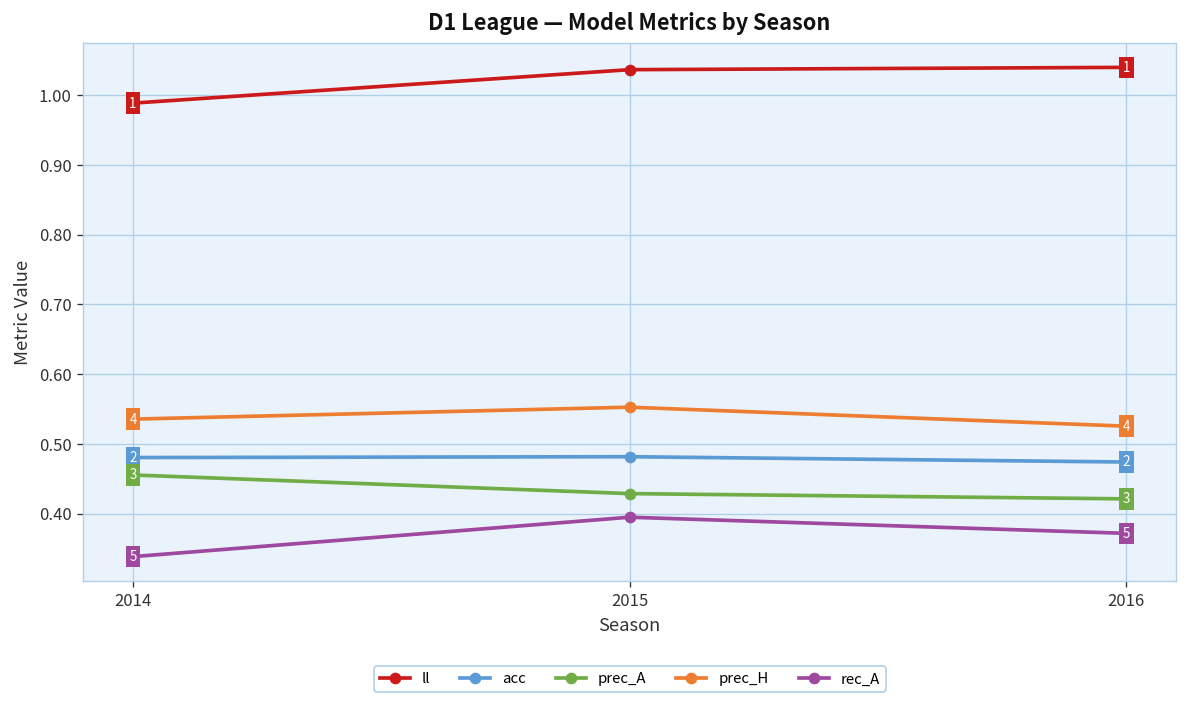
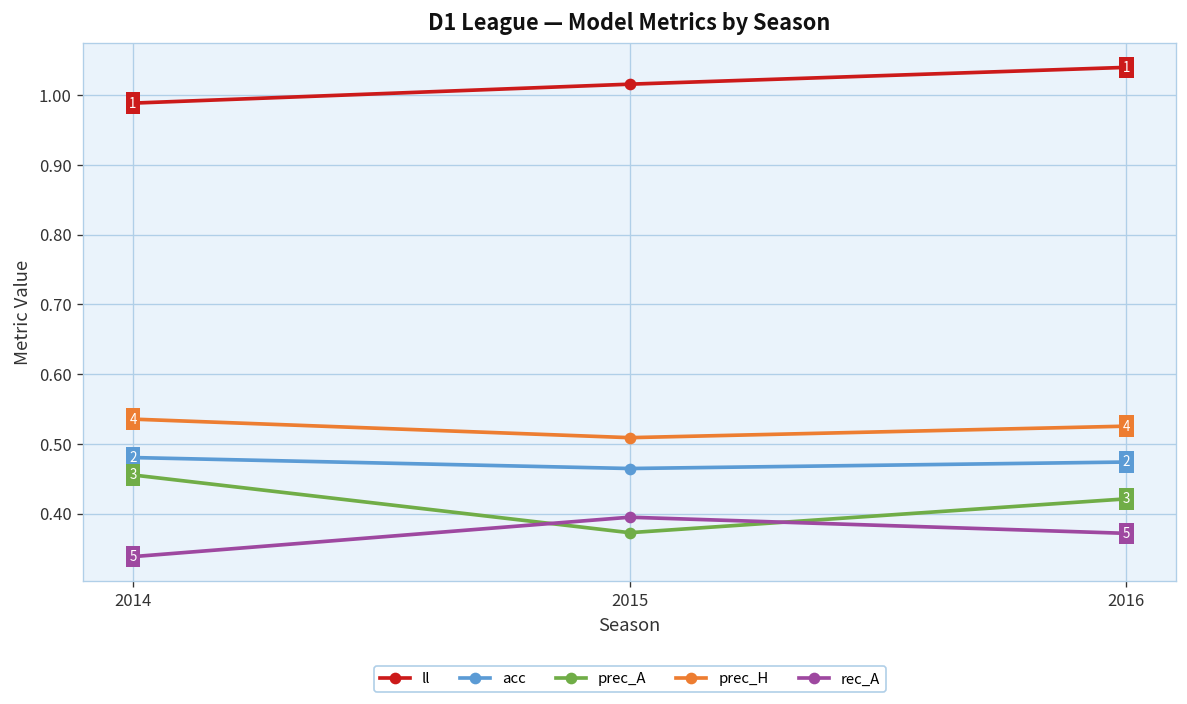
ll, 2015: 1.04 -> 1.02
acc, 2015: 0.48 -> 0.46
prec_A, 2015: 0.43 -> 0.37
prec_H, 2015: 0.55 -> 0.51
